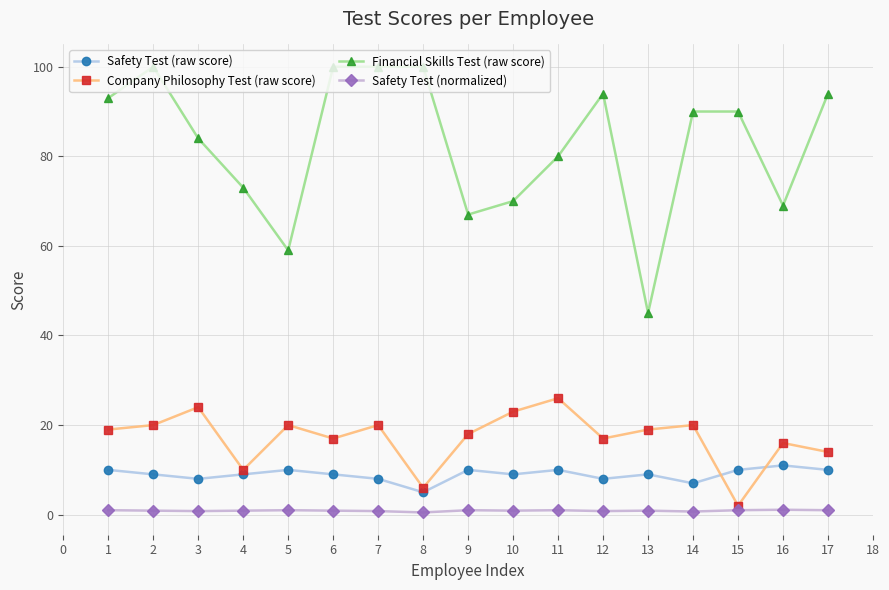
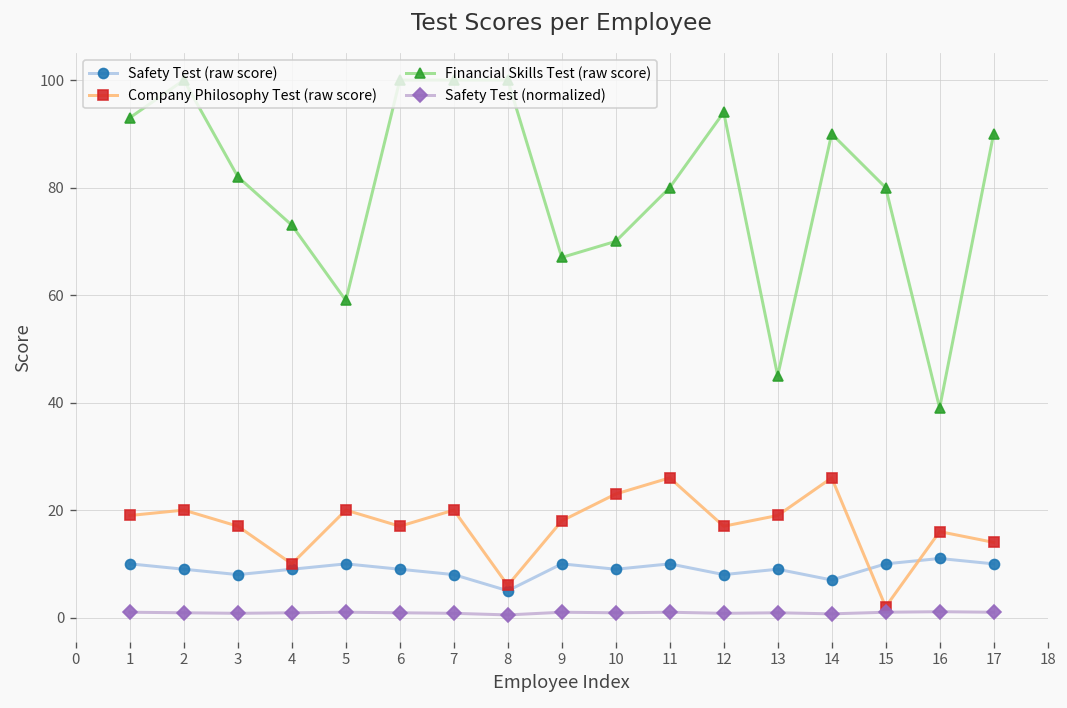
Company Philosophy Test (raw score), 3: 24 -> 17
Financial Skills Test (raw score), 3: 84 -> 82
Company Philosophy Test (raw score), 14: 20 -> 26
Financial Skills Test (raw score), 15: 90 -> 80
Financial Skills Test (raw score), 16: 69 -> 39
Financial Skills Test (raw score), 17: 94 -> 90
